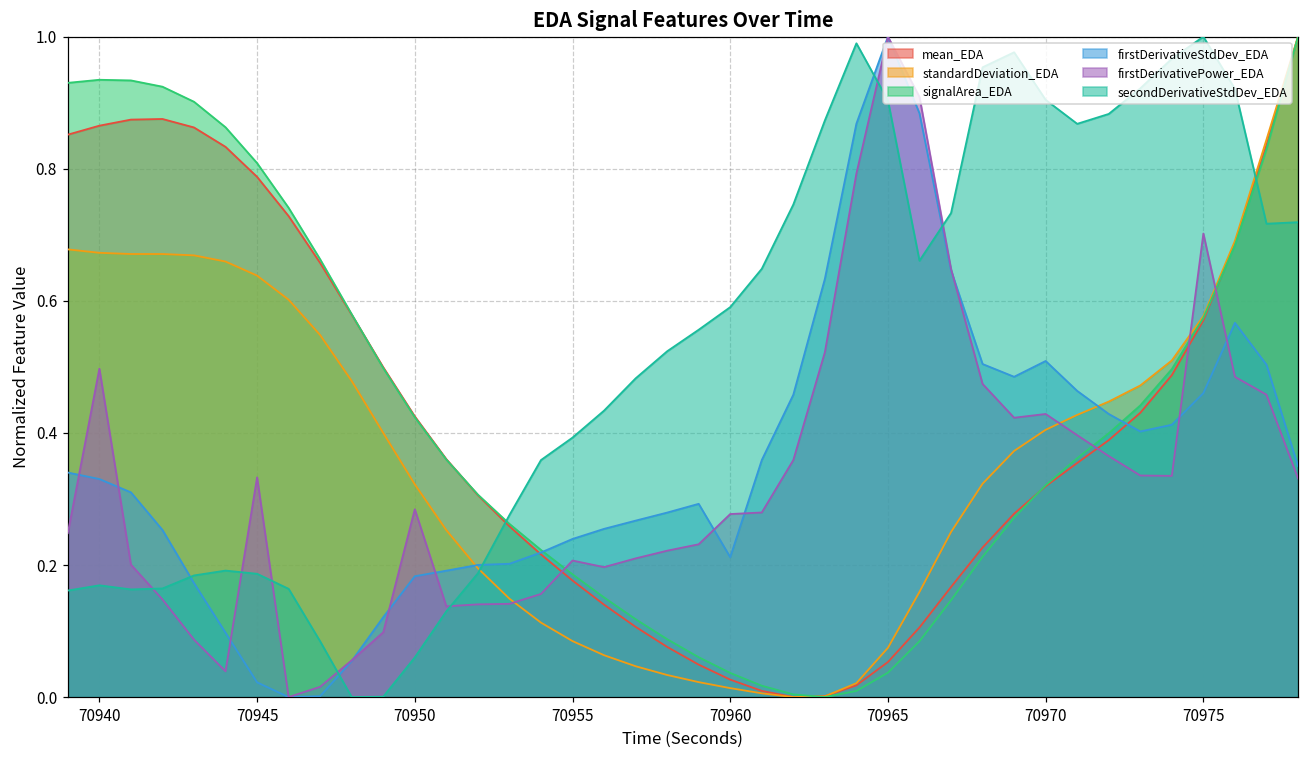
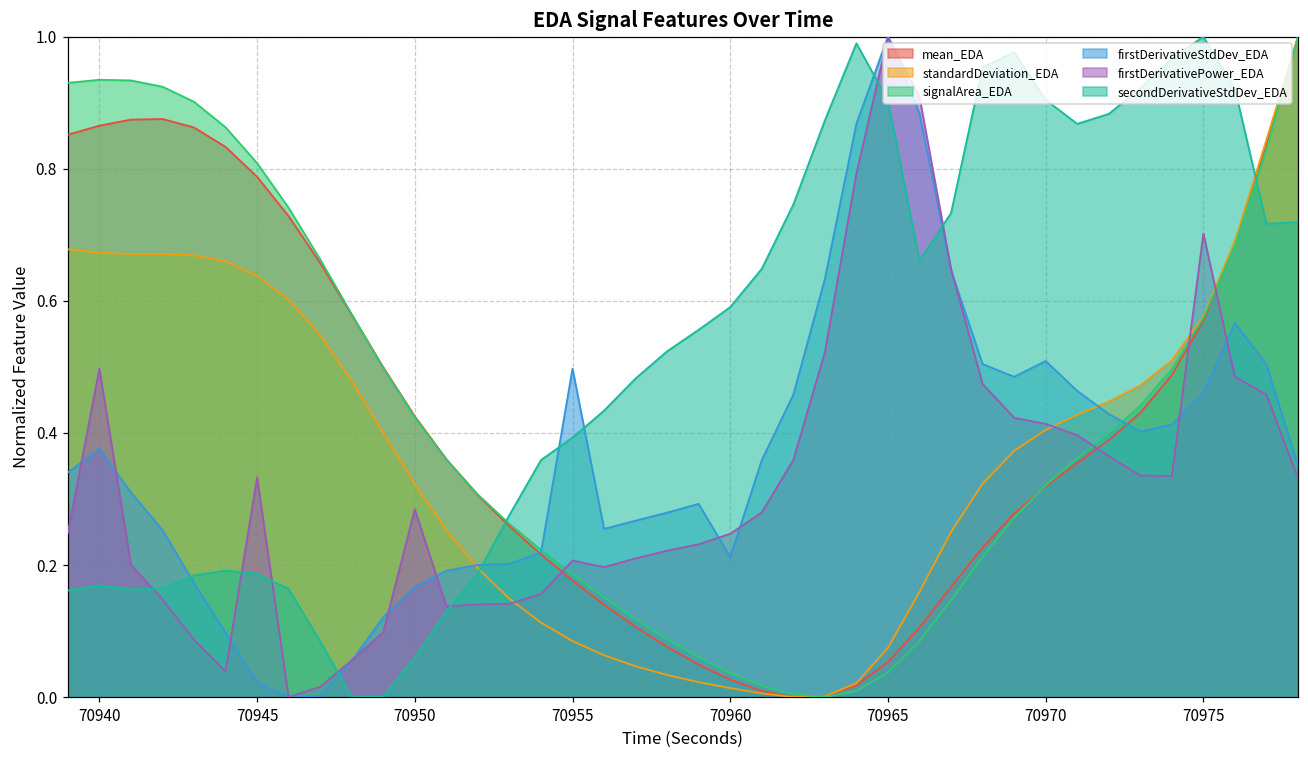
firstDerivativeStdDev_EDA, 70940: 0.33 -> 0.38
firstDerivativeStdDev_EDA, 70950: 0.18 -> 0.17
firstDerivativeStdDev_EDA, 70955: 0.24 -> 0.50
firstDerivativePower_EDA, 70960: 0.28 -> 0.25
firstDerivativePower_EDA, 70970: 0.43 -> 0.41
